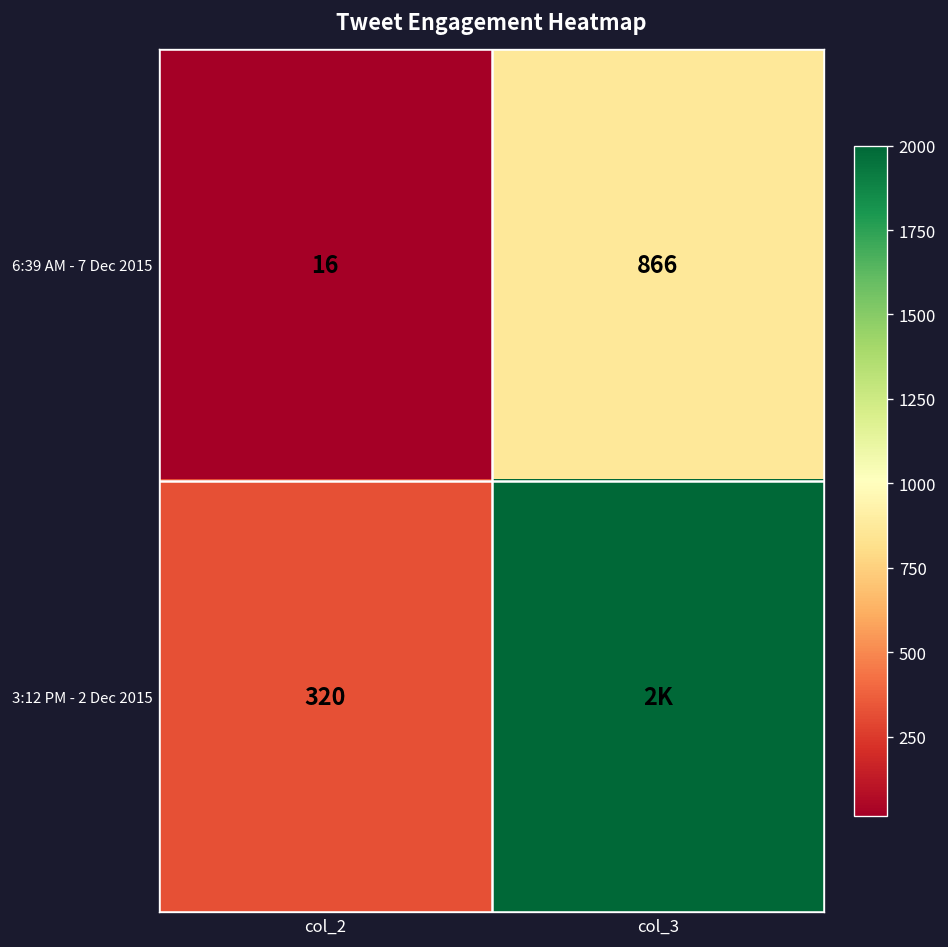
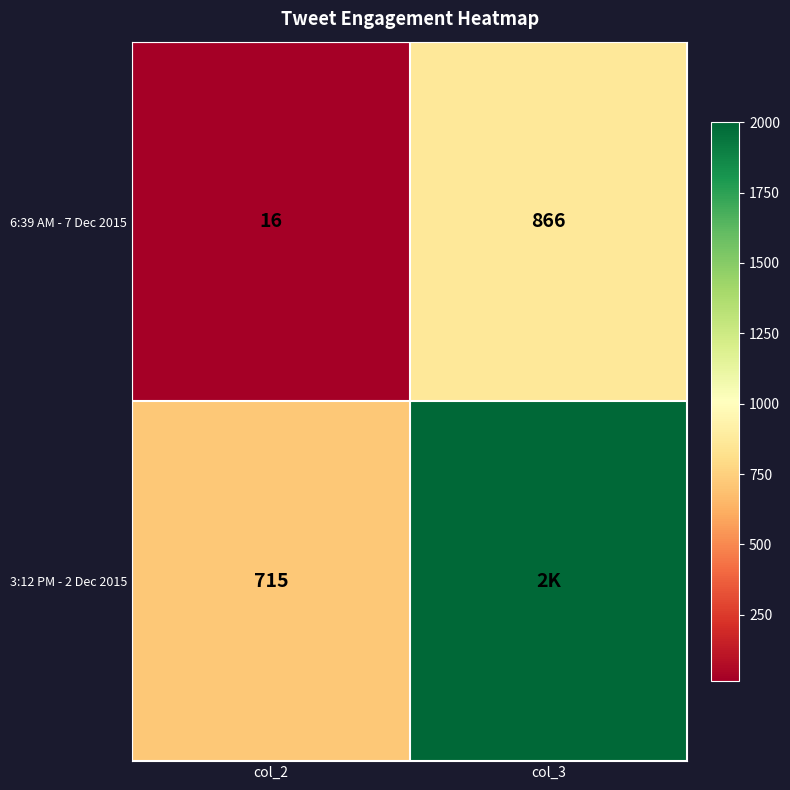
3:12 PM - 2 Dec 2015, col_2: 320 -> 715
